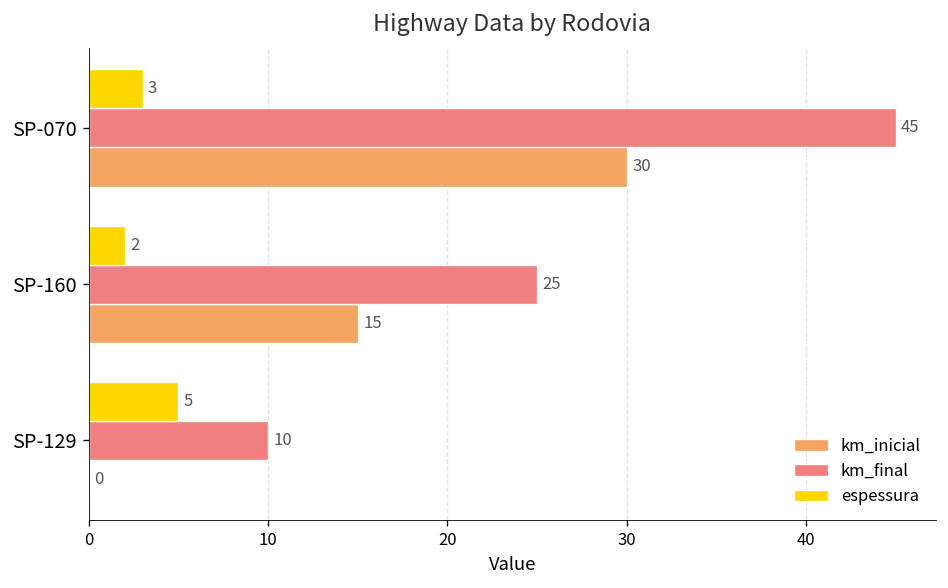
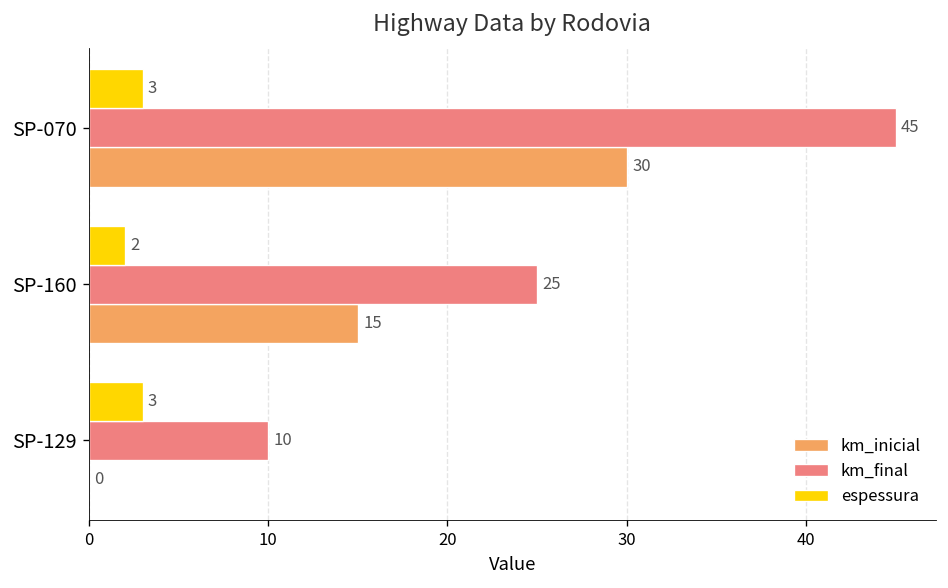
espessura, SP-129: 5 -> 3
